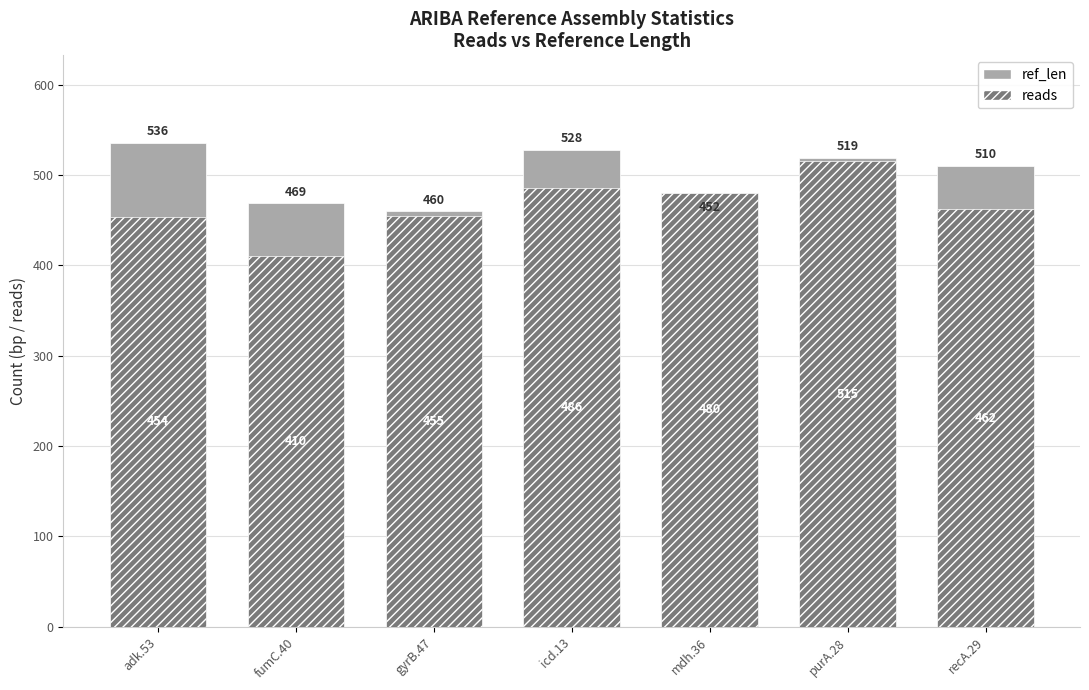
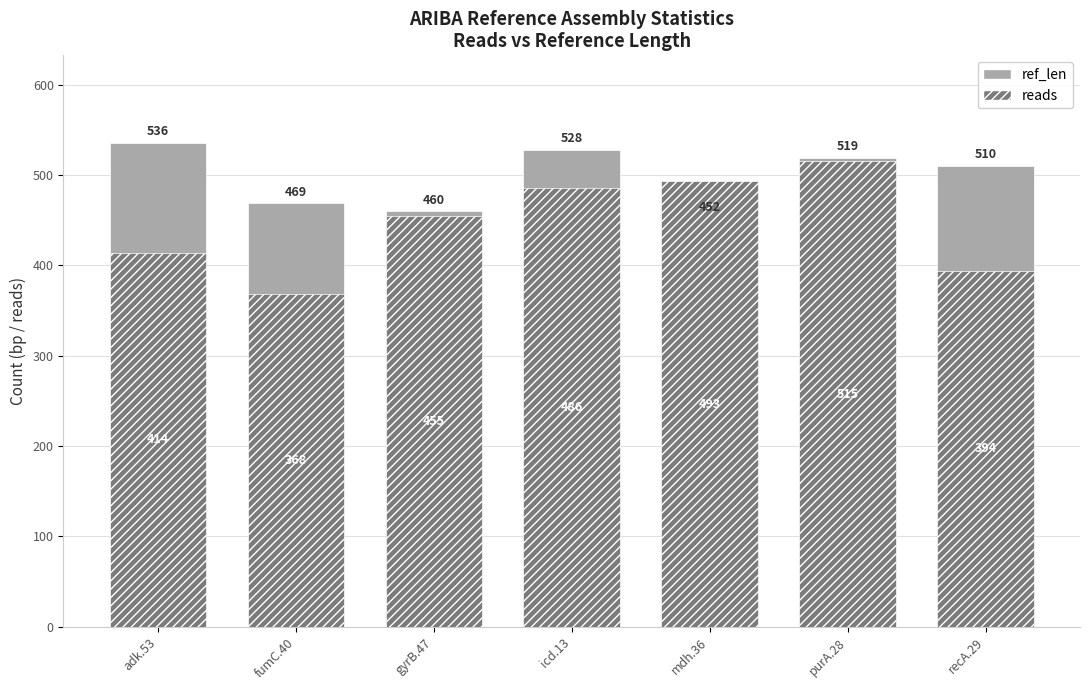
reads, adk.53: 454 -> 414
reads, fumC.40: 410 -> 368
reads, mdh.36: 480 -> 493
reads, recA.29: 462 -> 394
